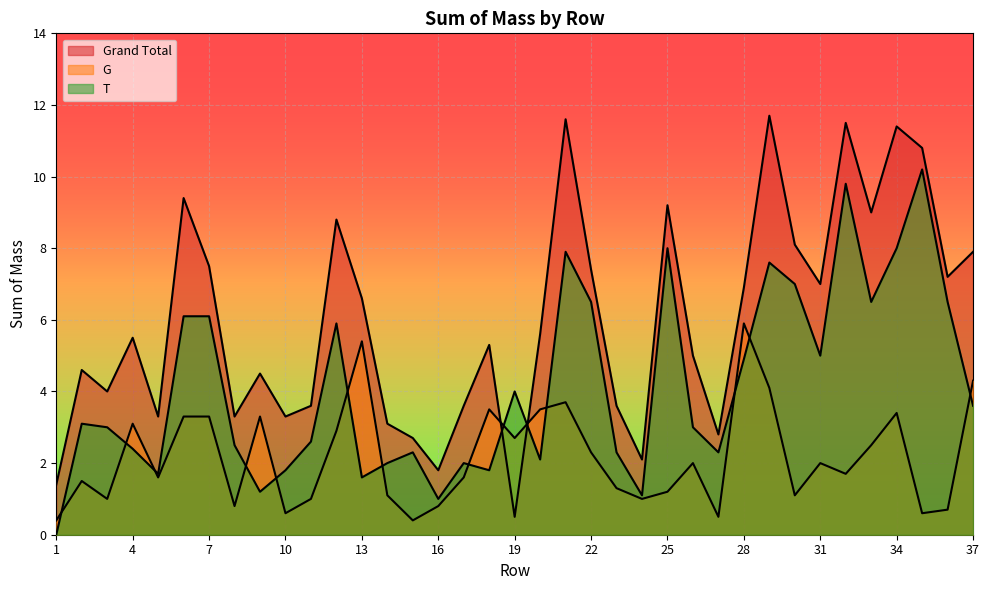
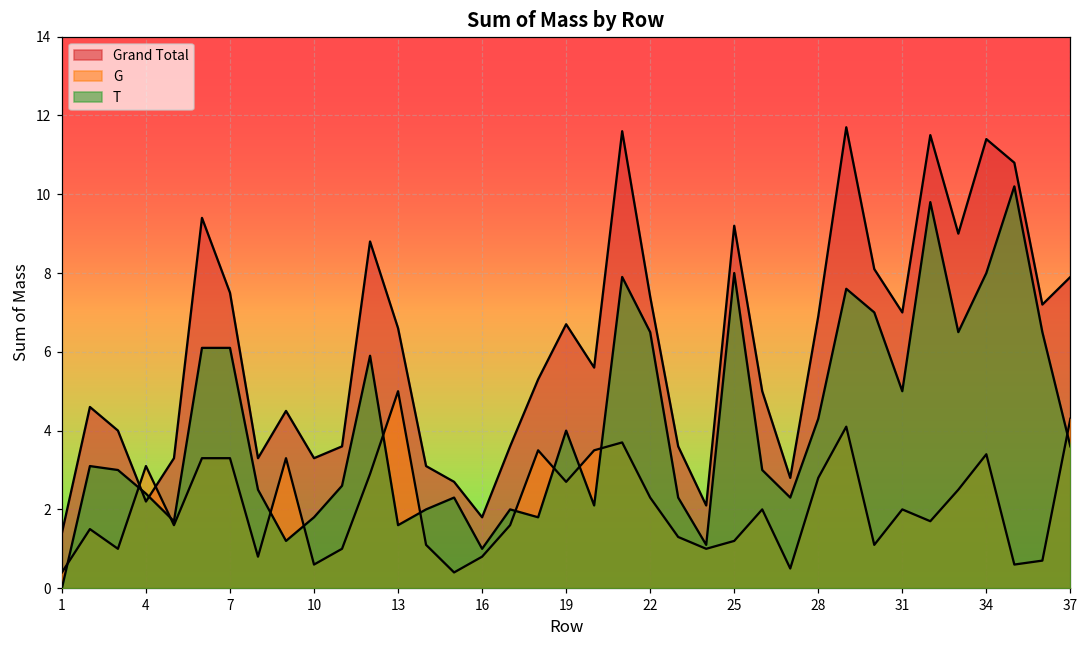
Grand Total, 4: 5.5 -> 2.2
G, 13: 5.4 -> 5.0
Grand Total, 19: 0.5 -> 6.7
G, 28: 5.9 -> 2.8
T, 28: 4.9 -> 4.3
